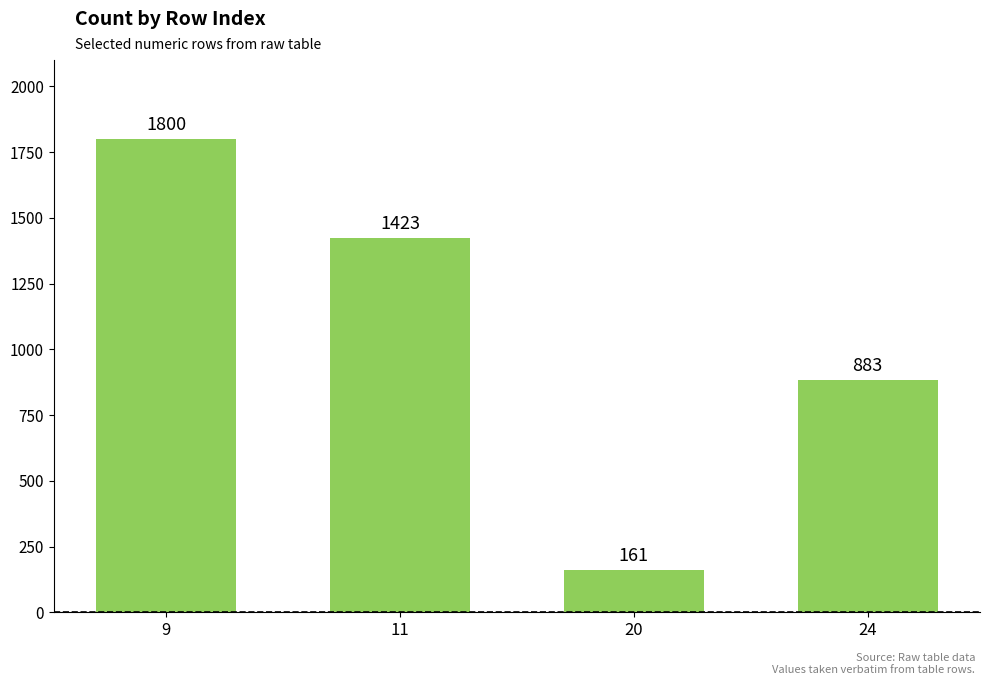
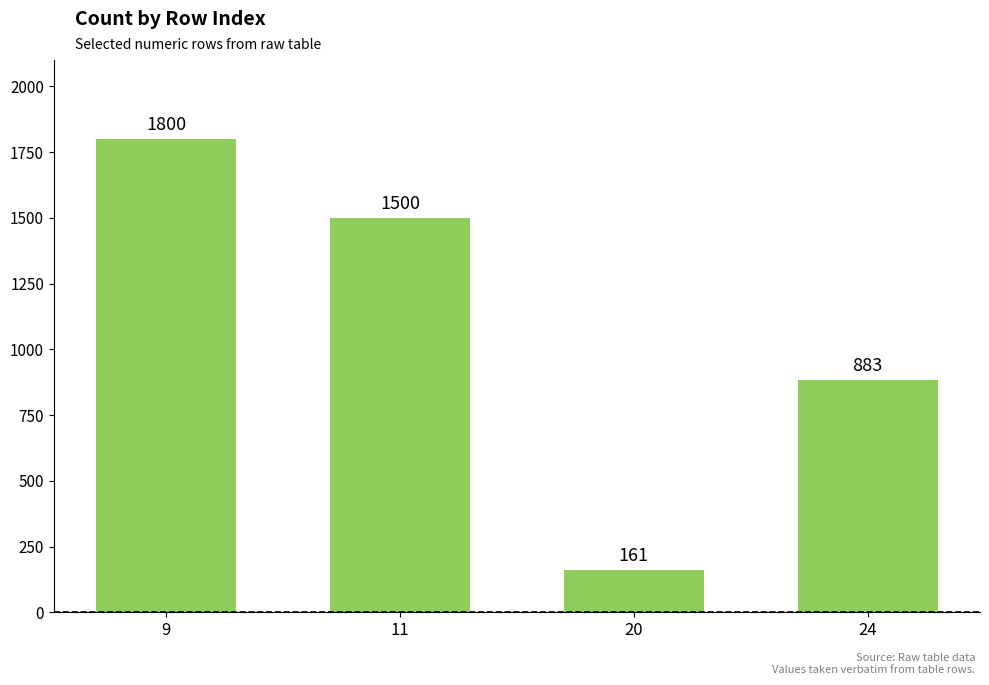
11: 1423 -> 1500
